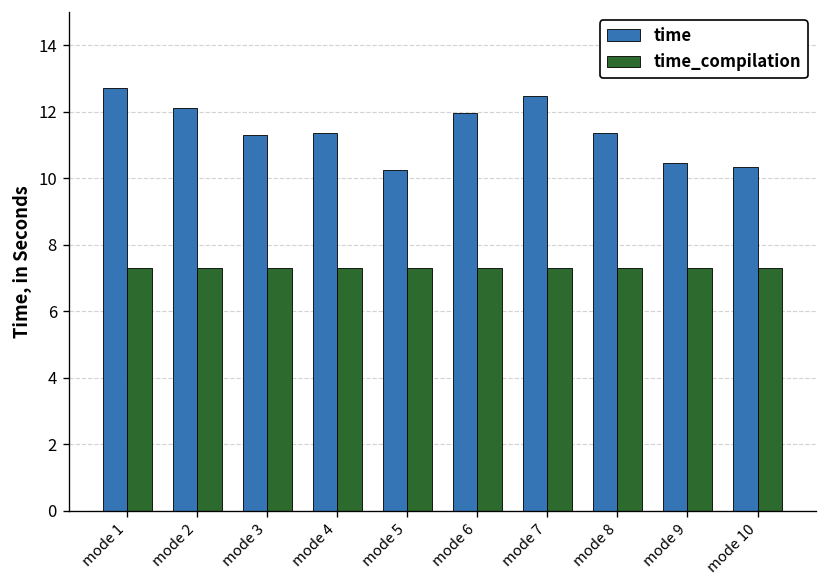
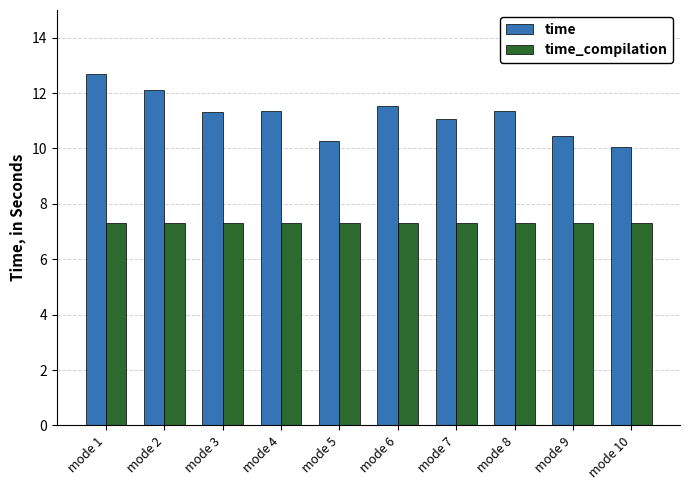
time, mode 6: 12.0 -> 11.5
time, mode 7: 12.5 -> 11.1
time, mode 10: 10.3 -> 10.0
